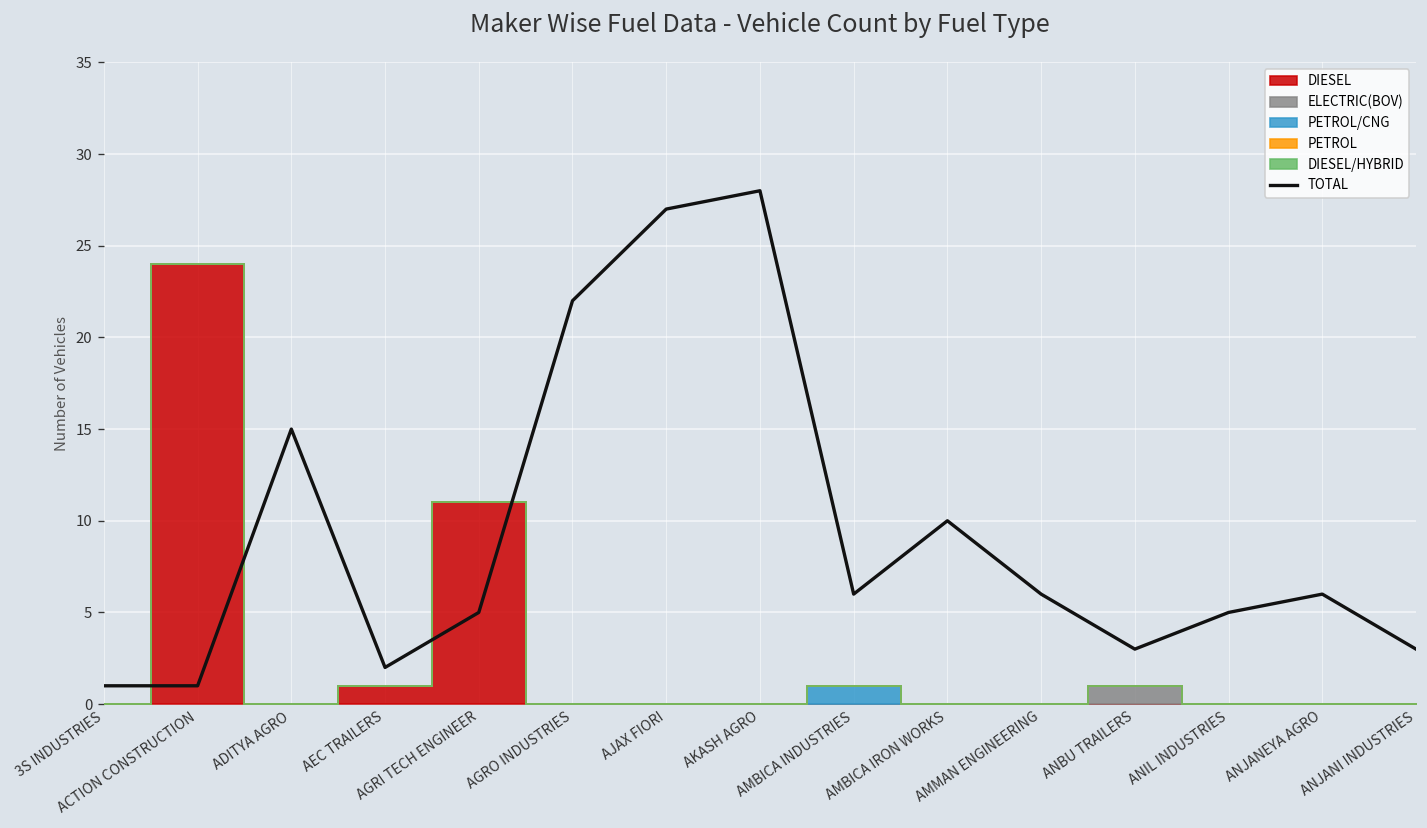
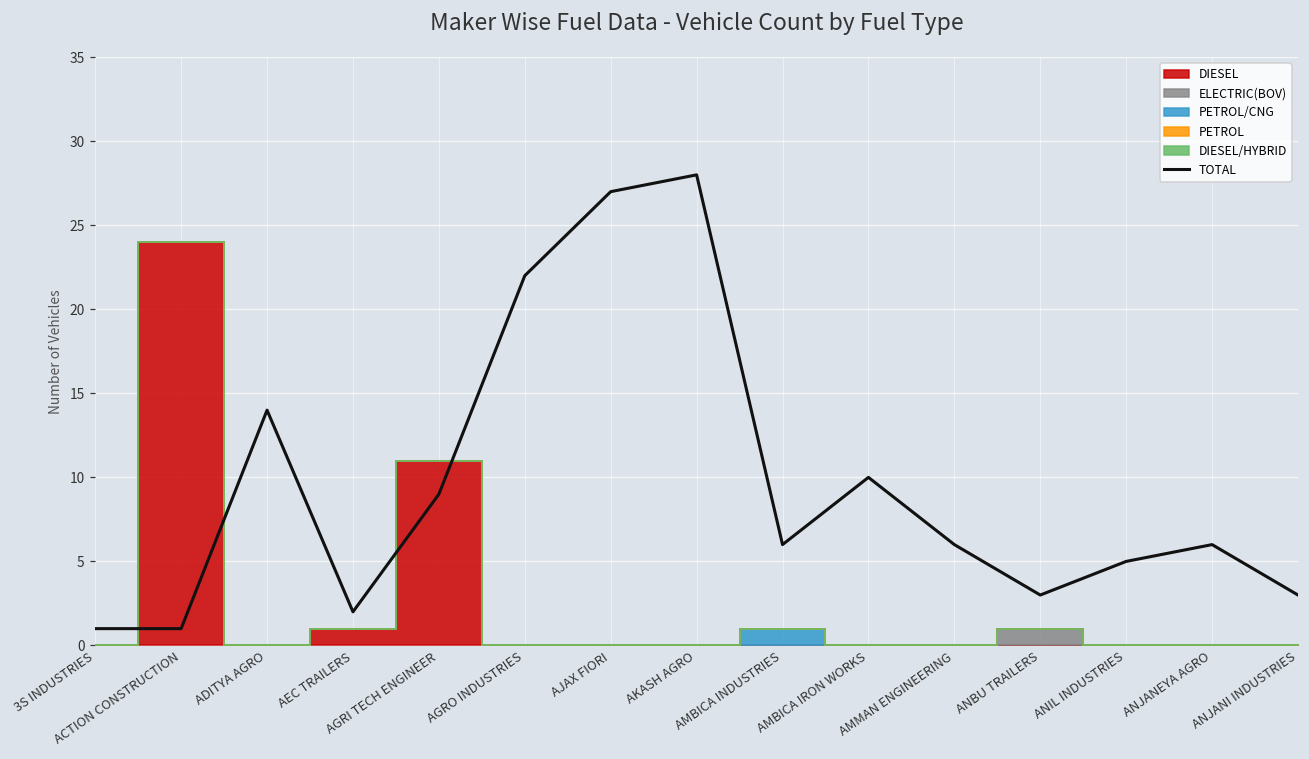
TOTAL, ADITYA AGRO: 15 -> 14
TOTAL, AGRI TECH ENGINEER: 5 -> 9
